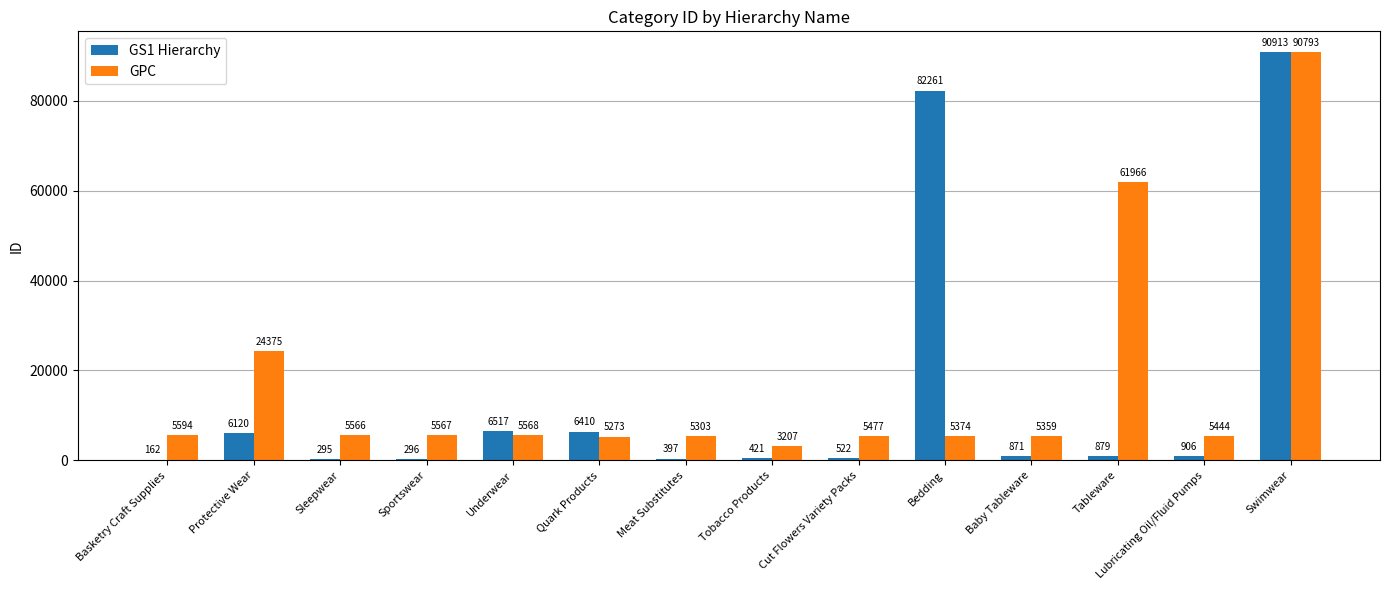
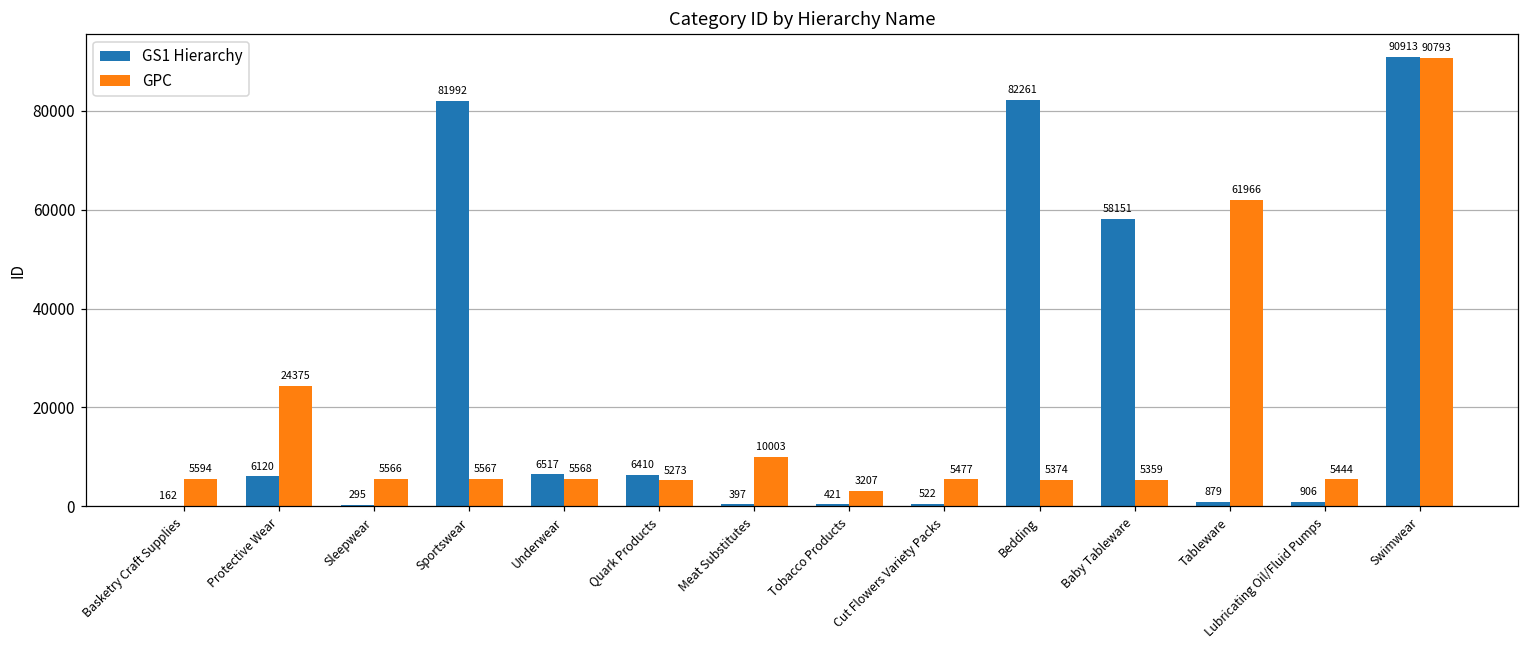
GS1 Hierarchy, Sportswear: 296 -> 81992
GPC, Meat Substitutes: 5303 -> 10003
GS1 Hierarchy, Baby Tableware: 871 -> 58151
